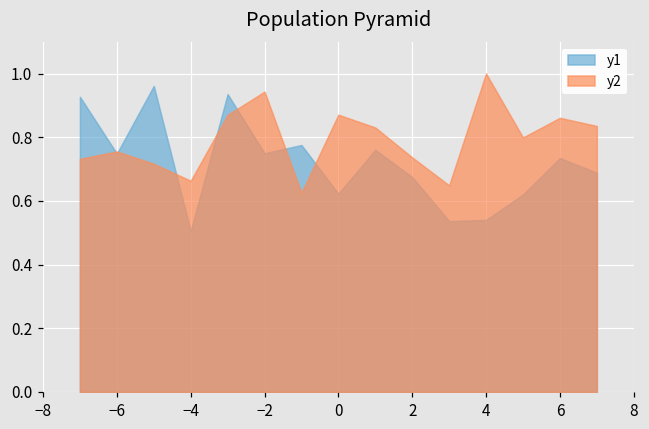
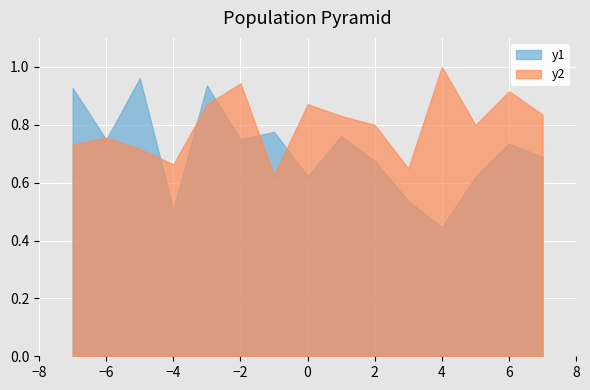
y2, 2: 0.74 -> 0.80
y1, 4: 0.54 -> 0.45
y2, 6: 0.86 -> 0.92
